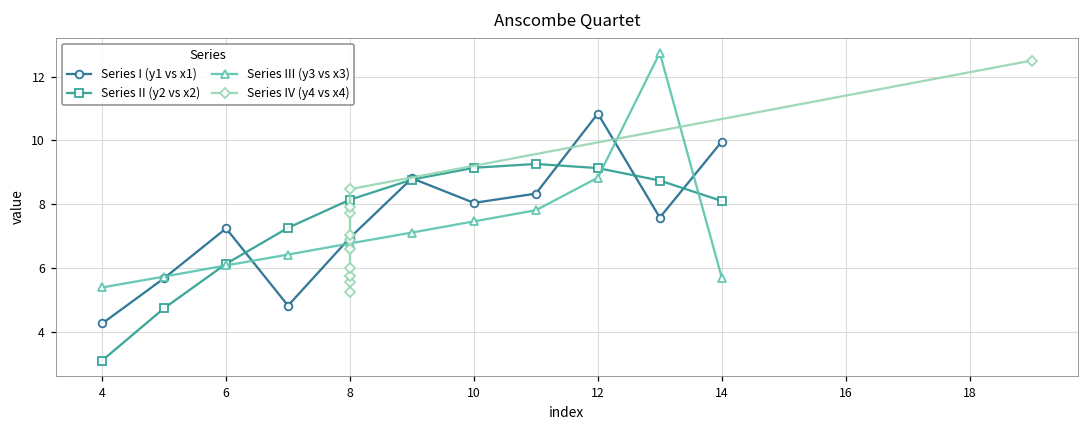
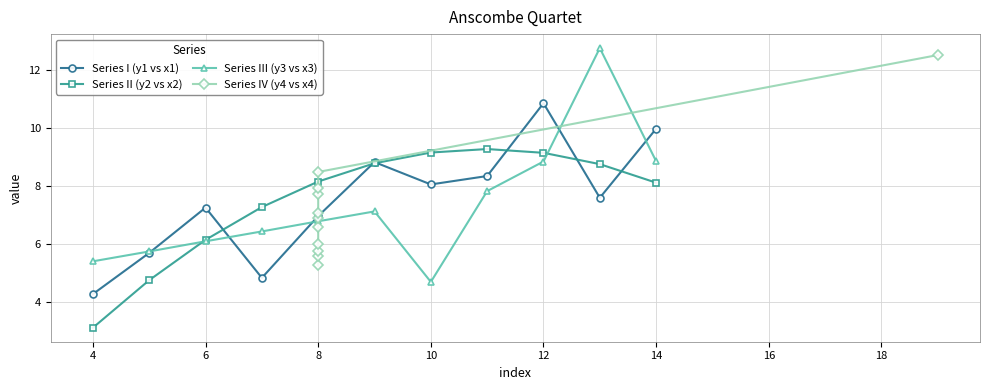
Series III (y3 vs x3), 10: 7.5 -> 4.7
Series III (y3 vs x3), 14: 5.7 -> 8.8
